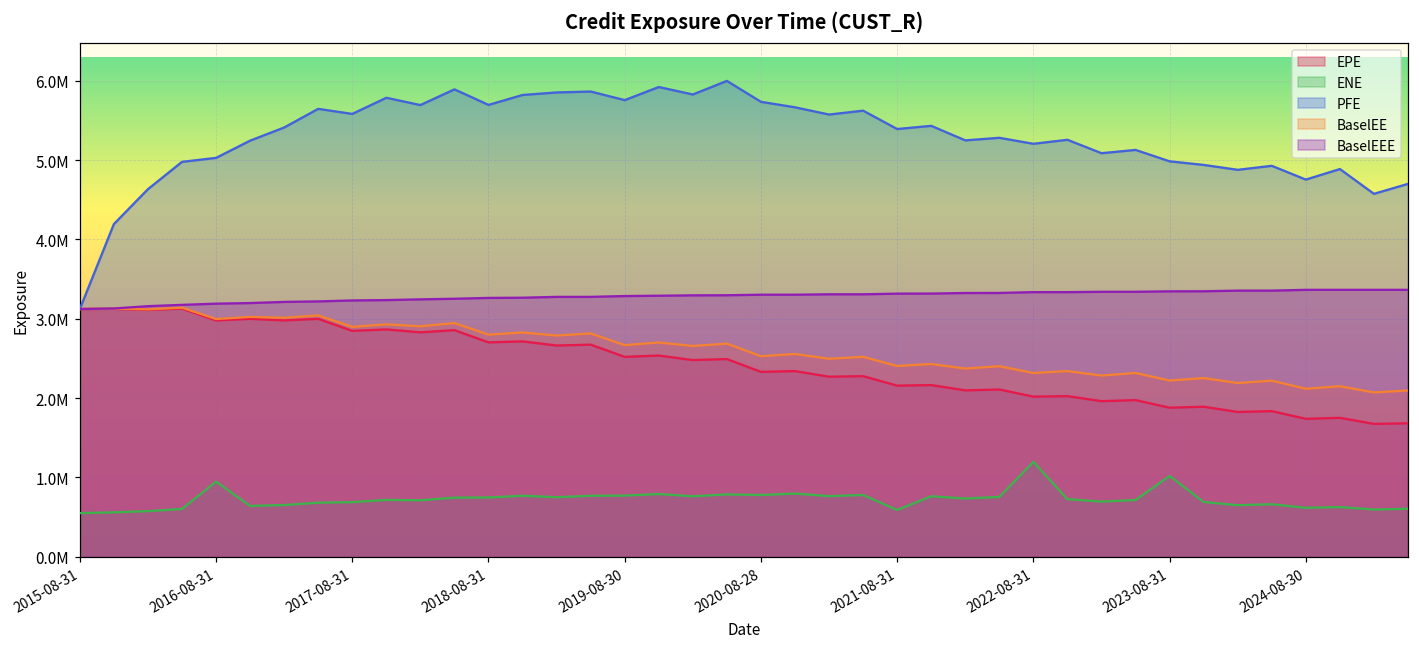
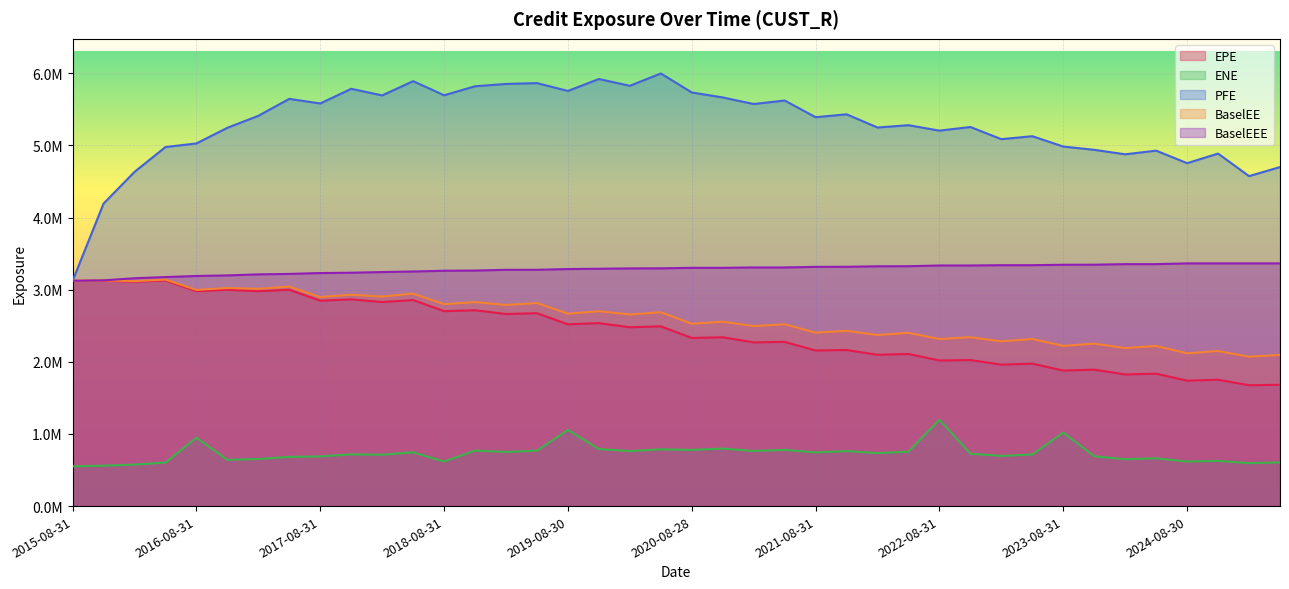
ENE, 2018-08-31: 700000 -> 600000
ENE, 2019-08-30: 800000 -> 1100000
ENE, 2021-08-31: 600000 -> 700000
